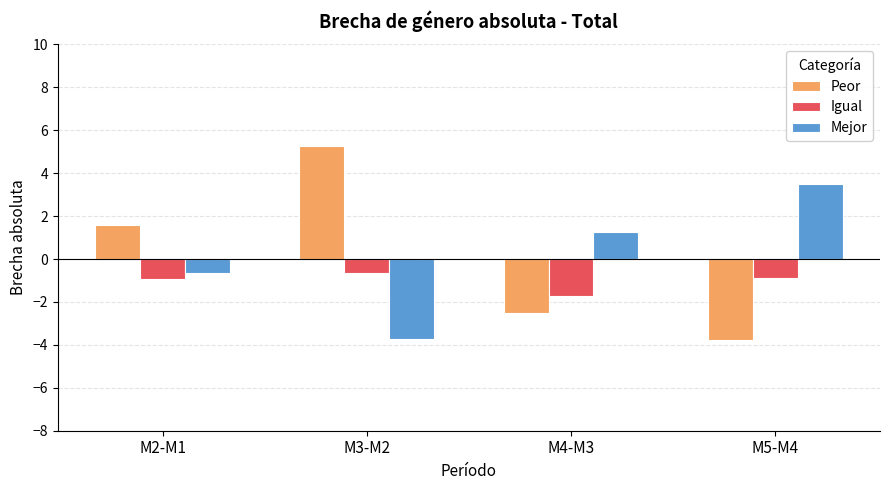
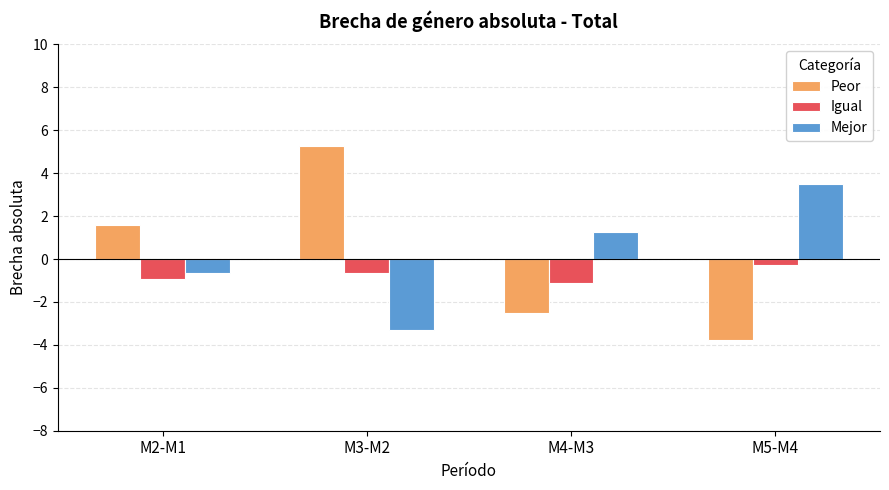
Mejor, M3-M2: -3.7 -> -3.3
Igual, M4-M3: -1.7 -> -1.1
Igual, M5-M4: -0.9 -> -0.3
